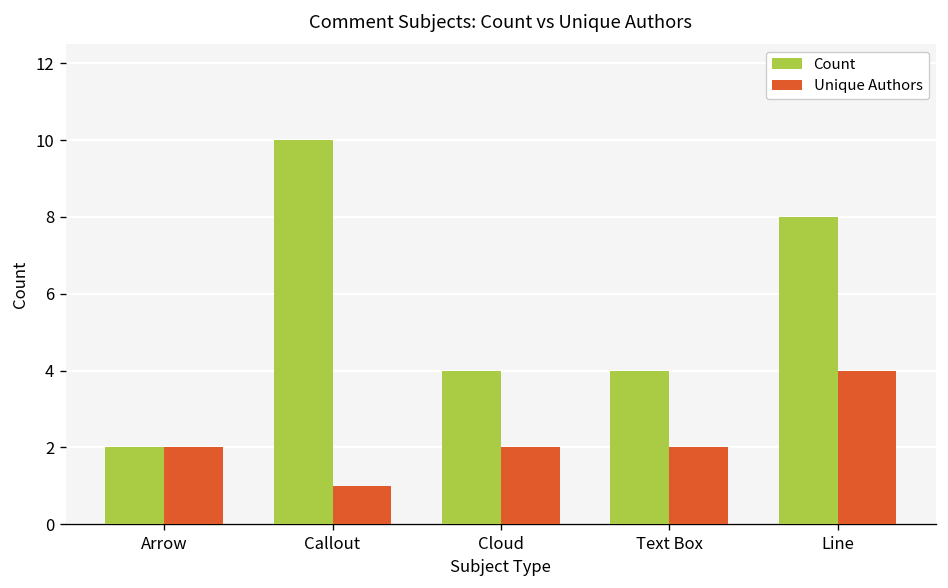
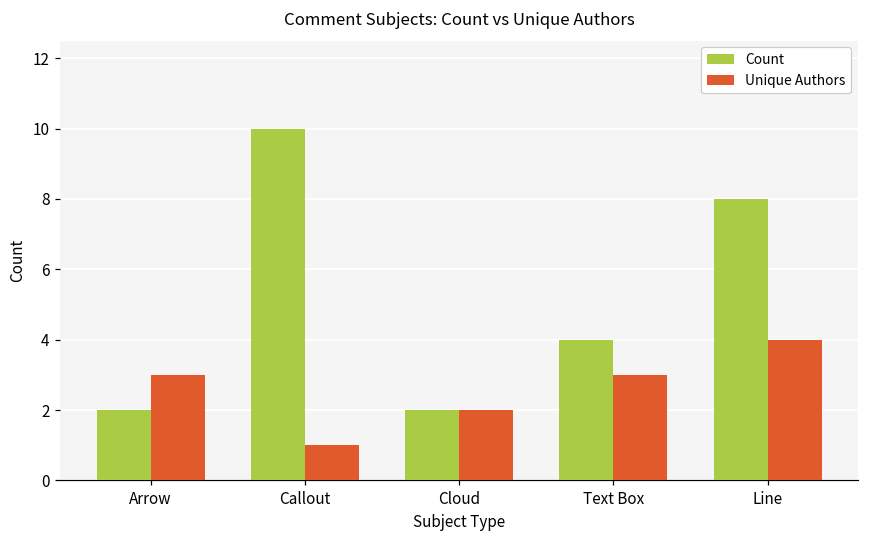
Unique Authors, Arrow: 2 -> 3
Count, Cloud: 4 -> 2
Unique Authors, Text Box: 2 -> 3
